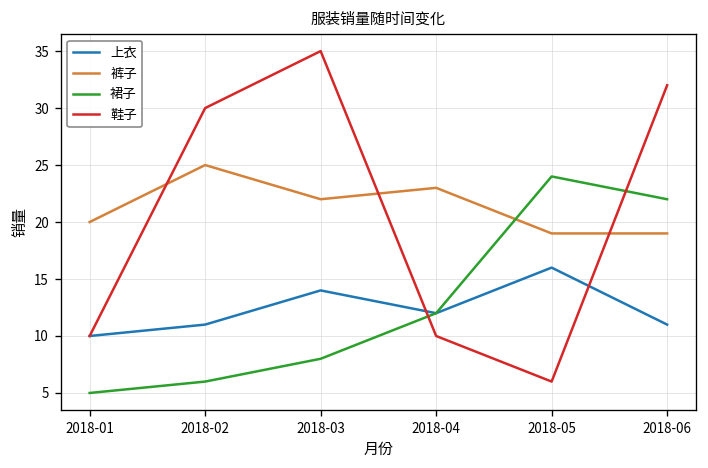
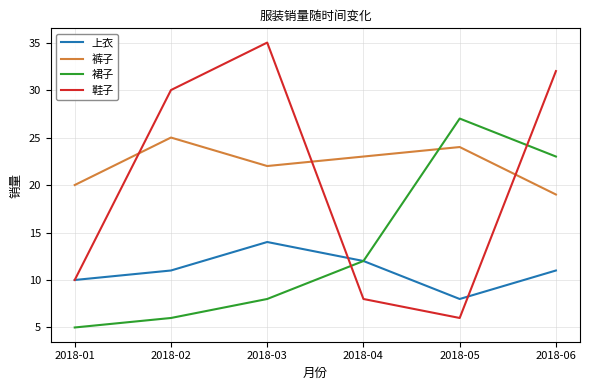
鞋子, 2018-04: 10 -> 8
上衣, 2018-05: 16 -> 8
裤子, 2018-05: 19 -> 24
裙子, 2018-05: 24 -> 27
裙子, 2018-06: 22 -> 23
